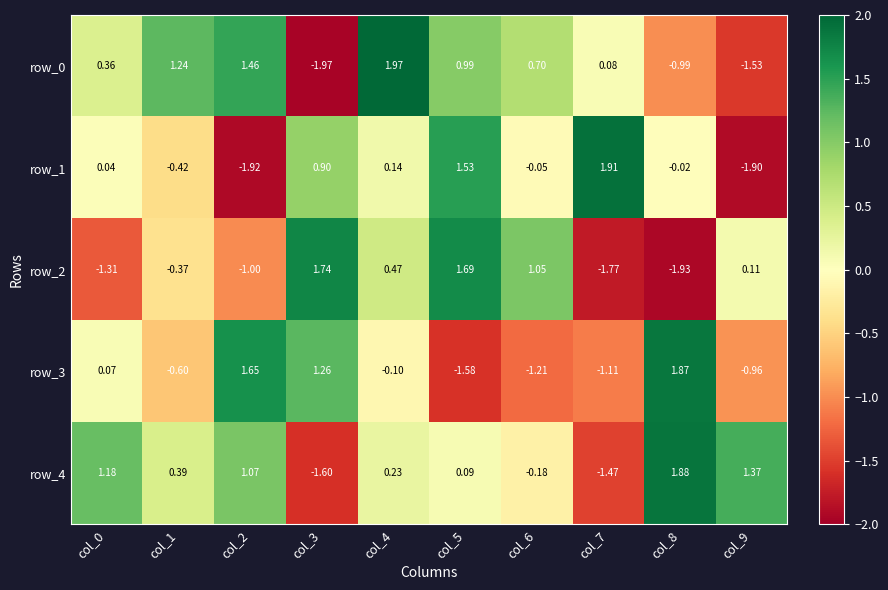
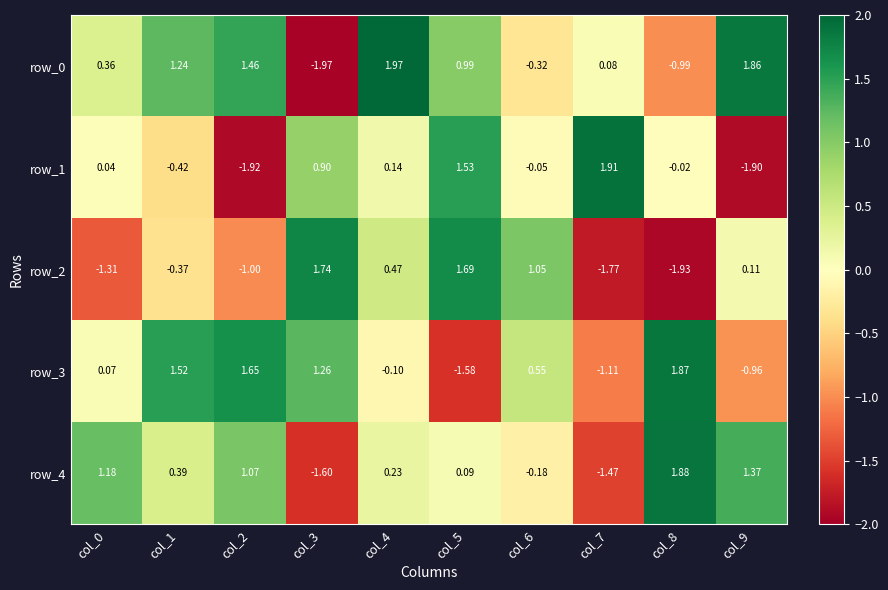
row_0, col_6: 0.70 -> -0.32
row_0, col_9: -1.53 -> 1.86
row_3, col_1: -0.60 -> 1.52
row_3, col_6: -1.21 -> 0.55
